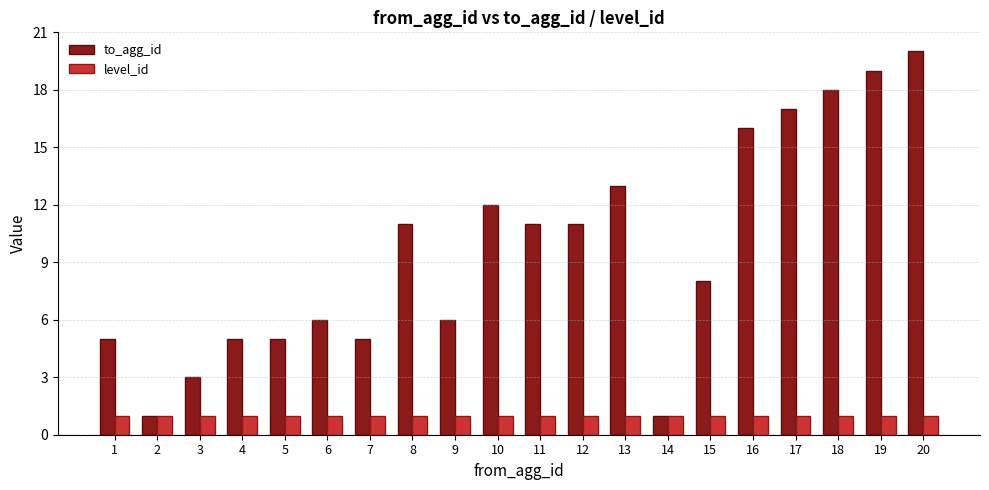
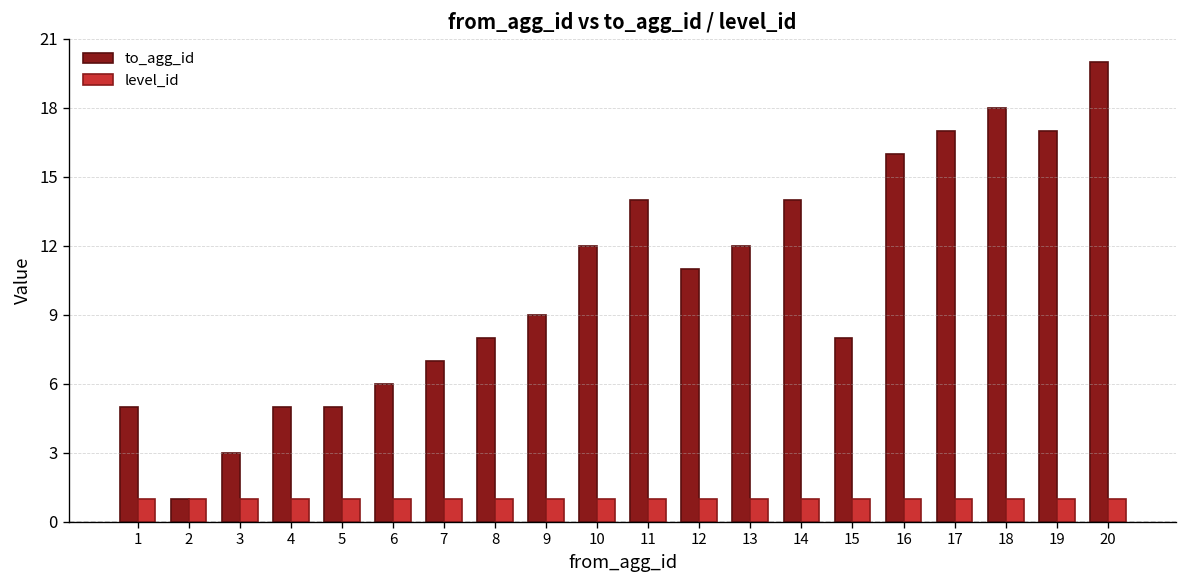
to_agg_id, 7: 5 -> 7
to_agg_id, 8: 11 -> 8
to_agg_id, 9: 6 -> 9
to_agg_id, 11: 11 -> 14
to_agg_id, 13: 13 -> 12
to_agg_id, 14: 1 -> 14
to_agg_id, 19: 19 -> 17
